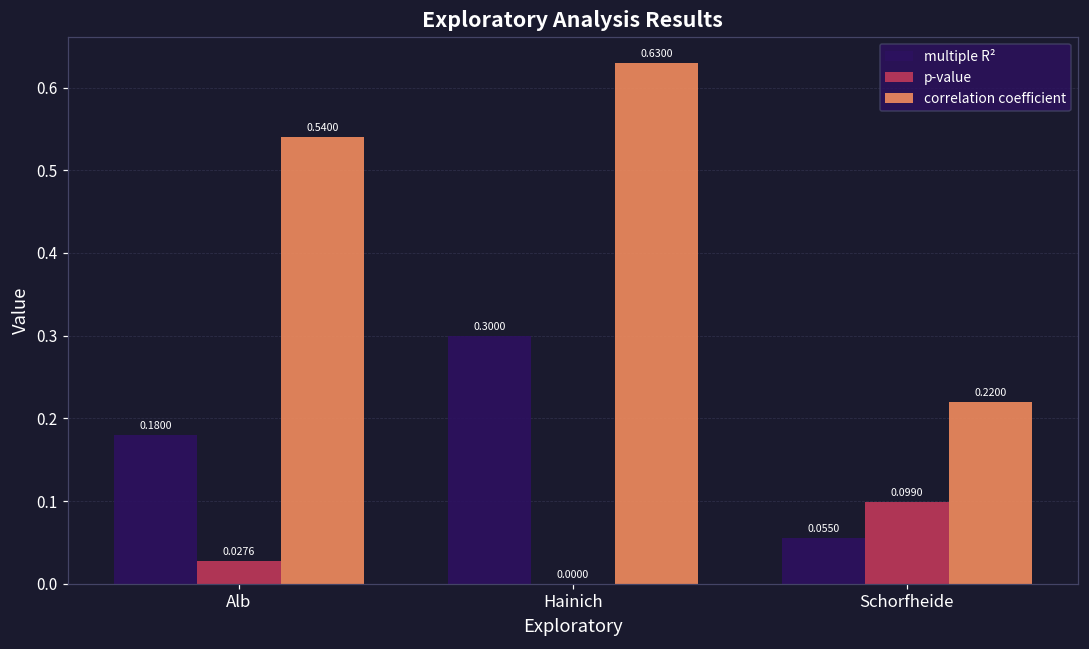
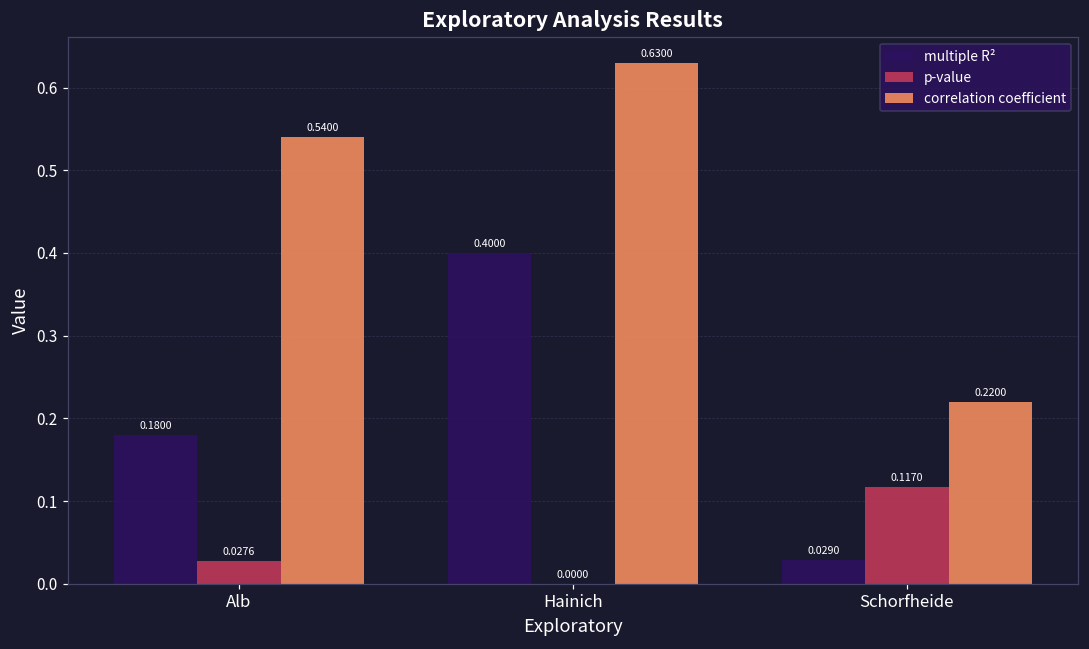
multiple R², Hainich: 0.3000 -> 0.4000
multiple R², Schorfheide: 0.0550 -> 0.0290
p-value, Schorfheide: 0.0990 -> 0.1170
